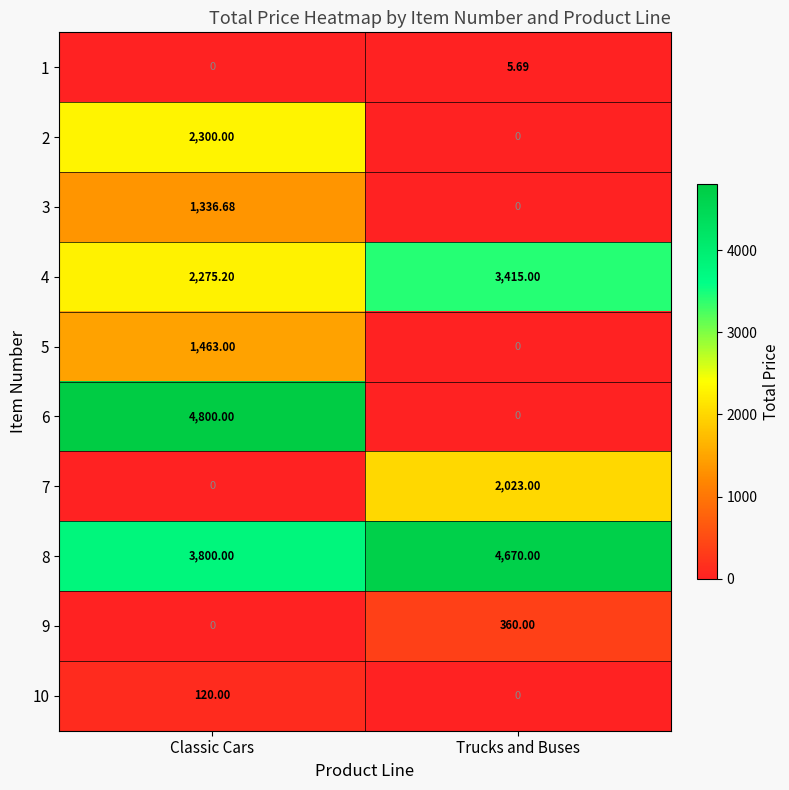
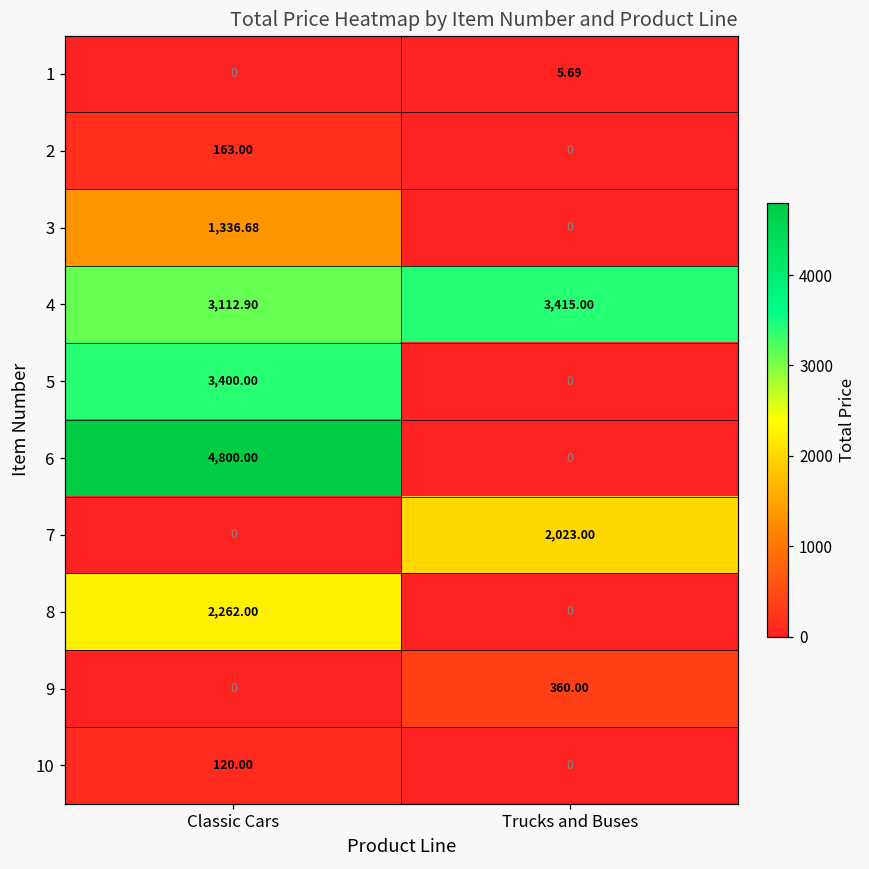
2, Classic Cars: 2,300.00 -> 163.00
4, Classic Cars: 2,275.20 -> 3,112.90
5, Classic Cars: 1,463.00 -> 3,400.00
8, Classic Cars: 3,800.00 -> 2,262.00
8, Trucks and Buses: 4,670.00 -> 0
